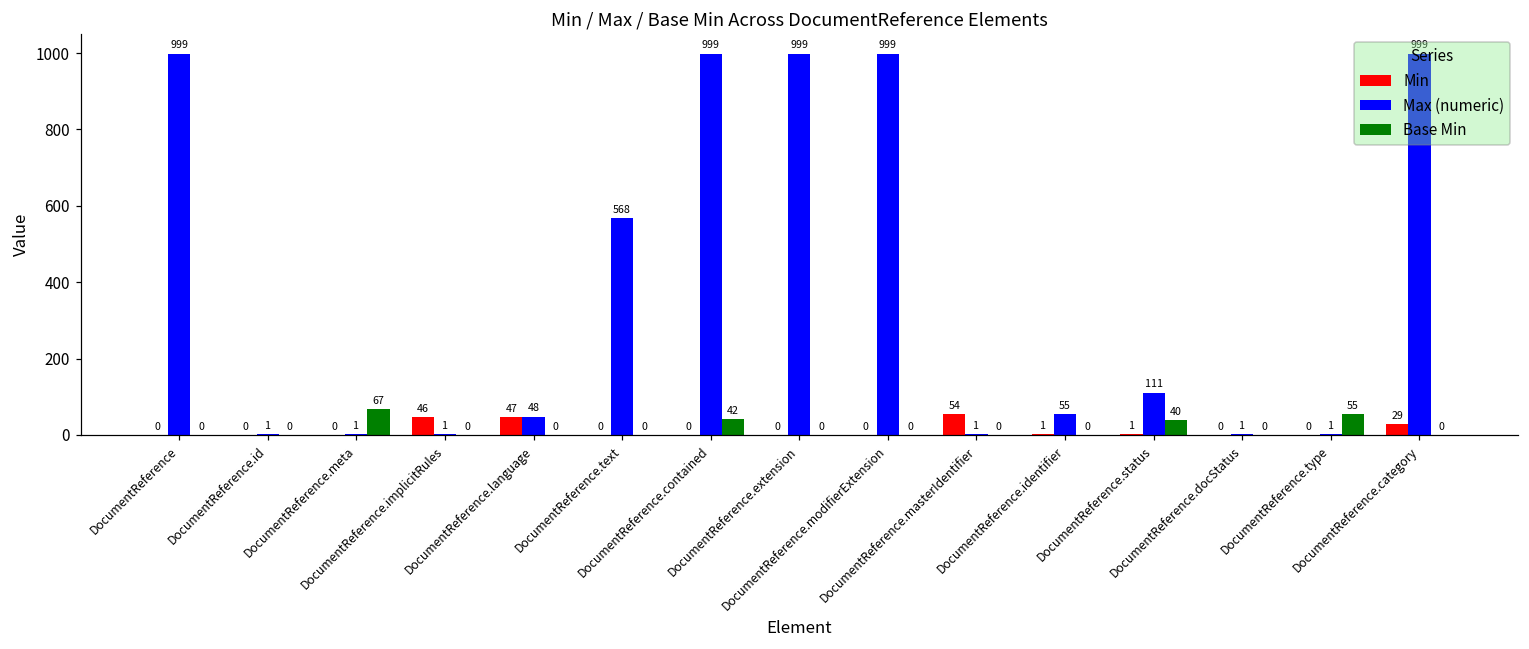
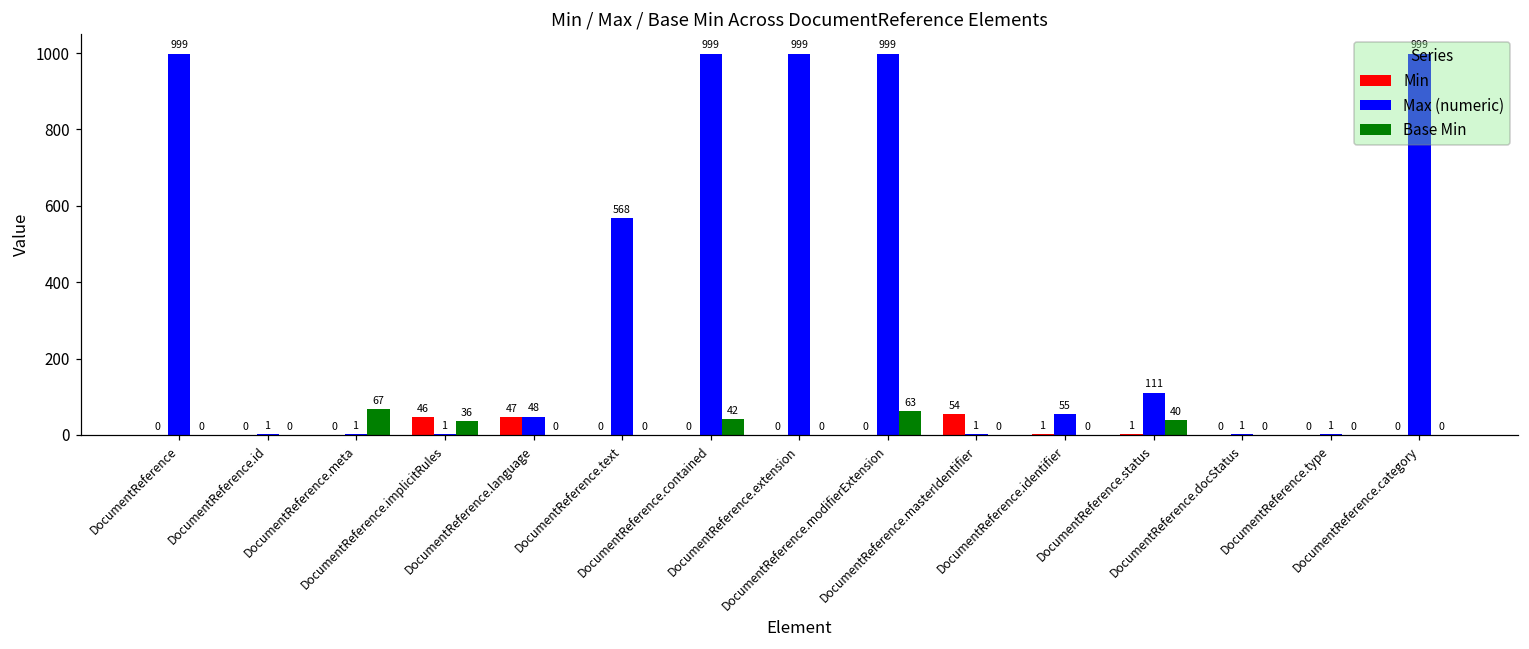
Base Min, DocumentReference.implicitRules: 0 -> 36
Base Min, DocumentReference.modifierExtension: 0 -> 63
Base Min, DocumentReference.type: 55 -> 0
Min, DocumentReference.category: 29 -> 0
